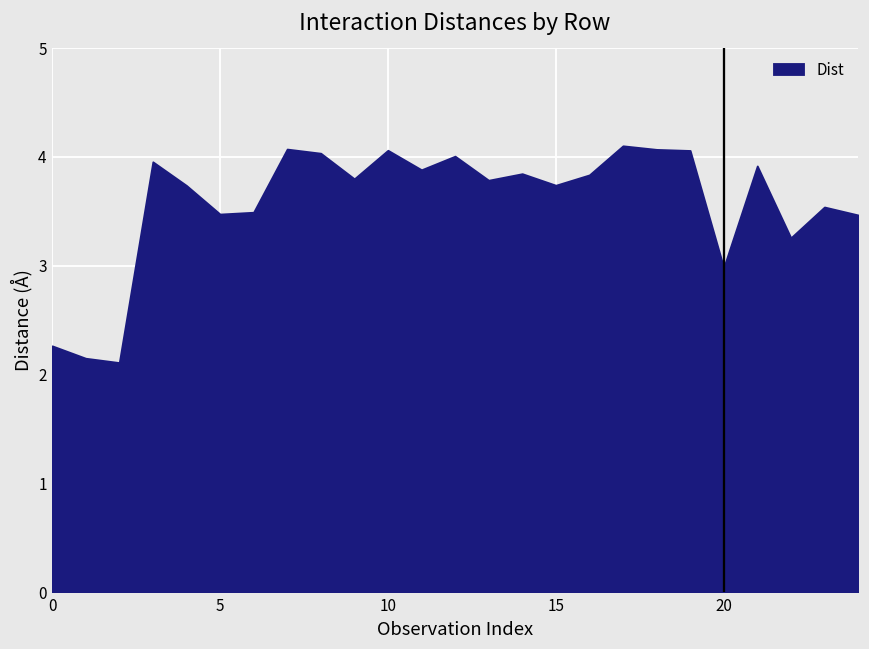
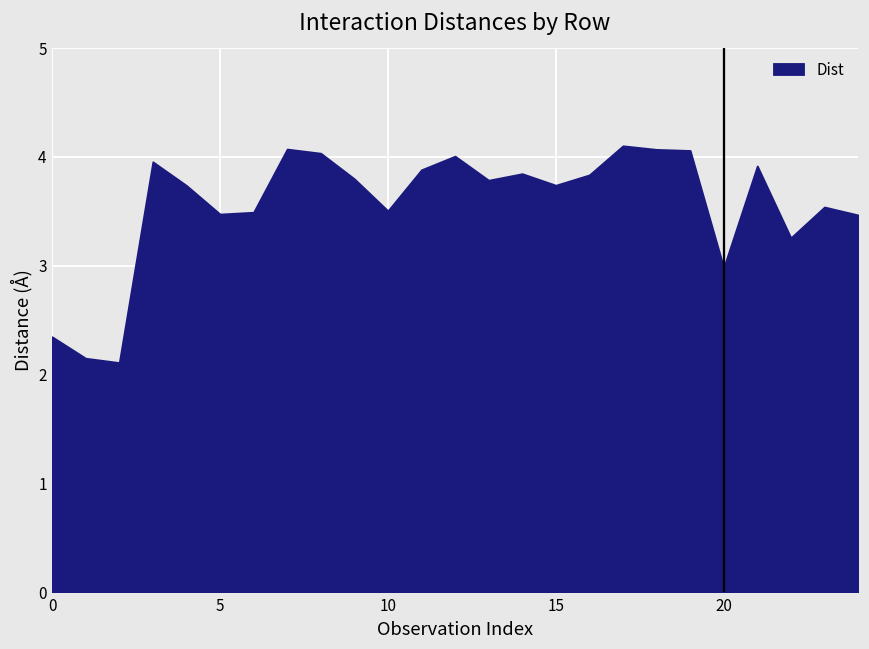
0: 2.27 -> 2.35
10: 4.1 -> 3.5
